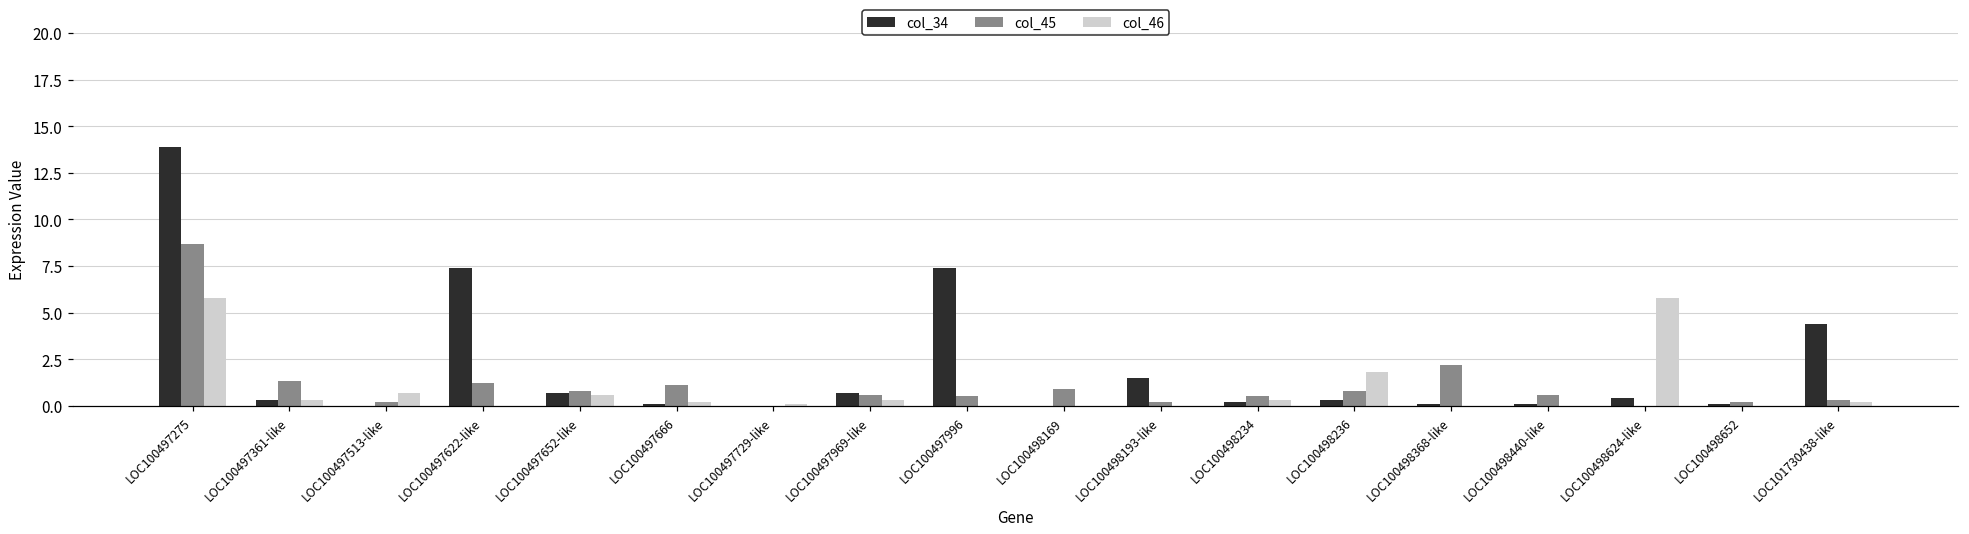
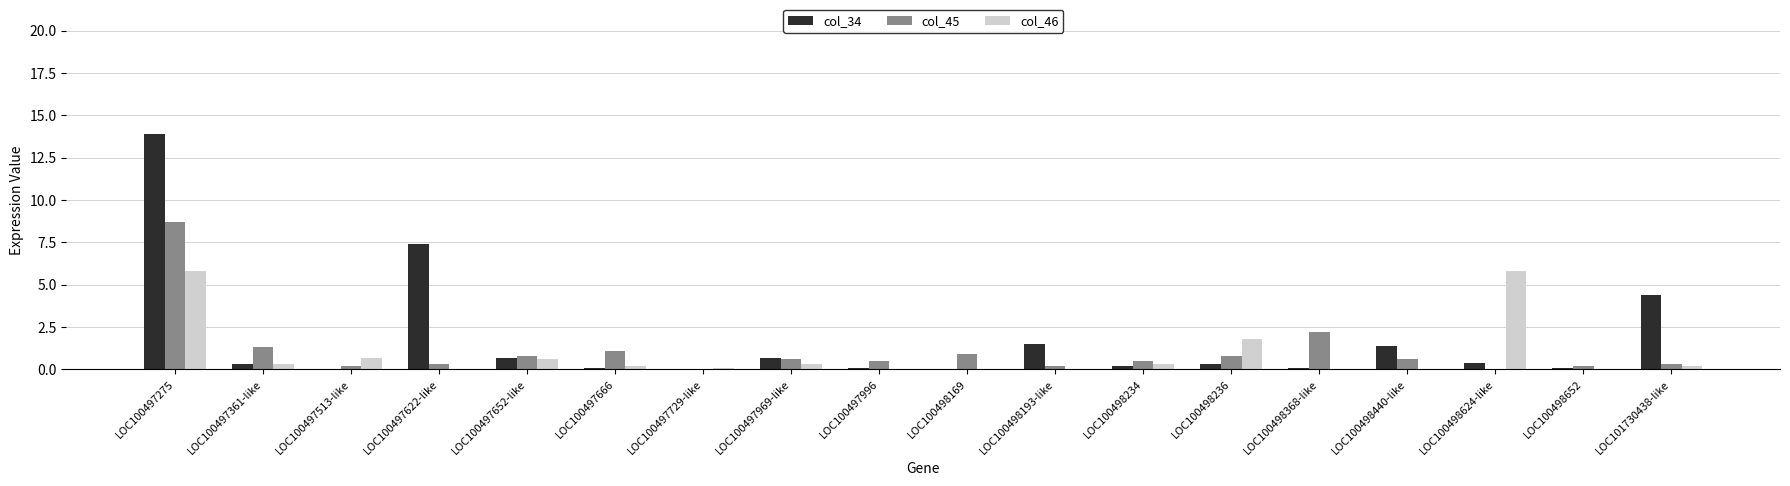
col_45, LOC100497622-like: 1.2 -> 0.3
col_34, LOC100497996: 7.4 -> 0.1
col_34, LOC100498440-like: 0.1 -> 1.4
